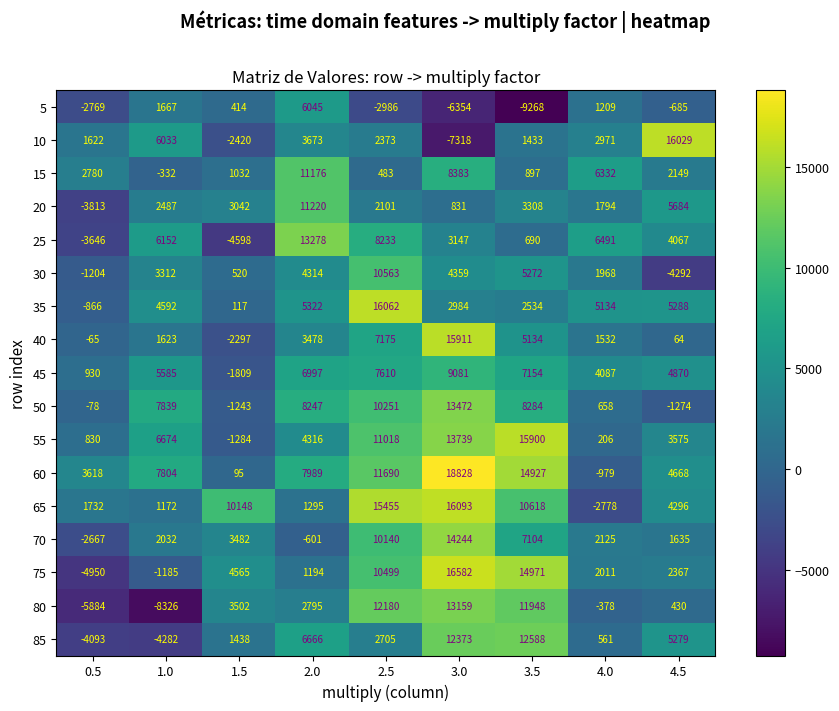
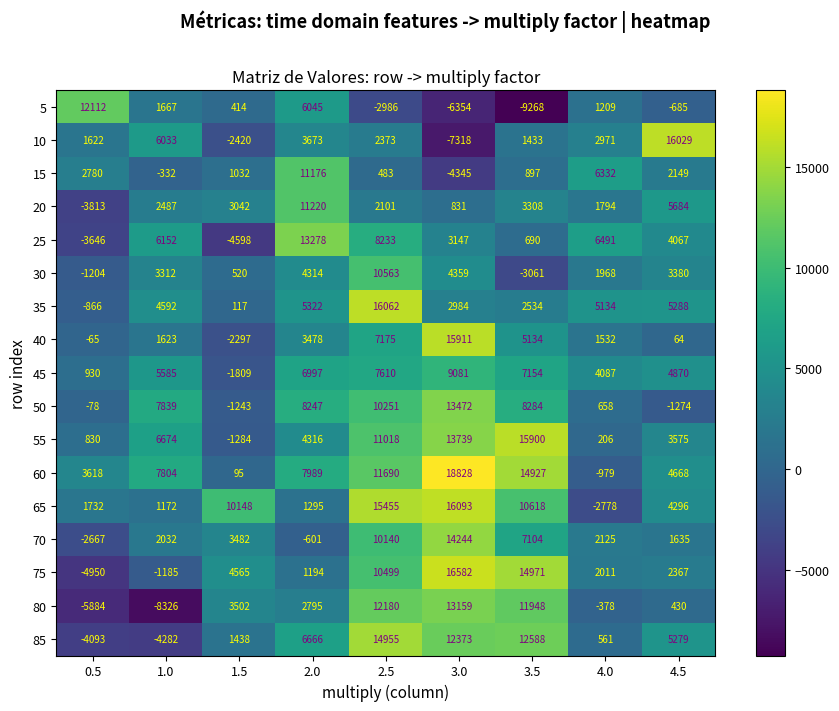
5, 0.5: -2769 -> 12112
15, 3.0: 8383 -> -4345
30, 3.5: 5272 -> -3061
30, 4.5: -4292 -> 3380
85, 2.5: 2705 -> 14955
